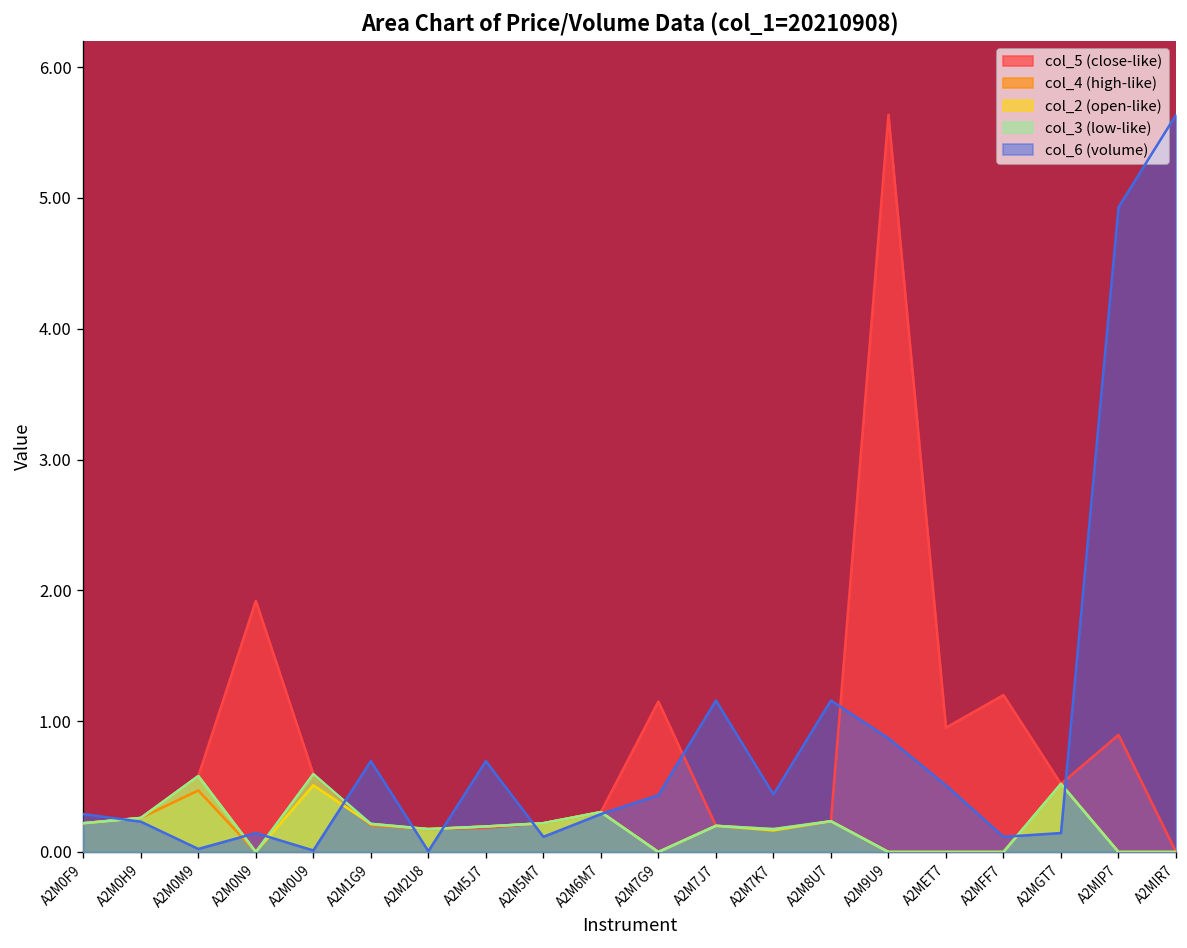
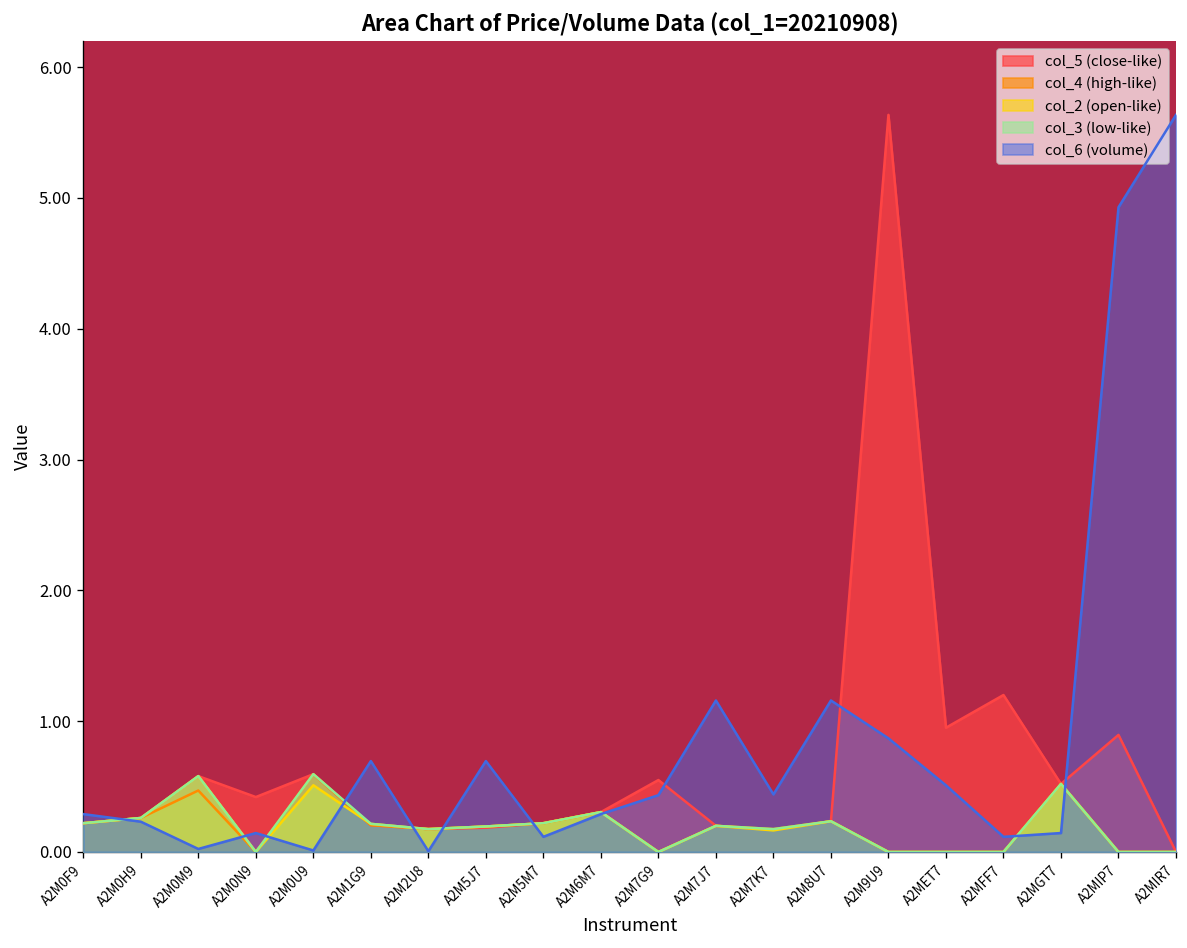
col_5 (close-like), A2M0N9: 1.92 -> 0.42
col_5 (close-like), A2M7G9: 1.15 -> 0.55
